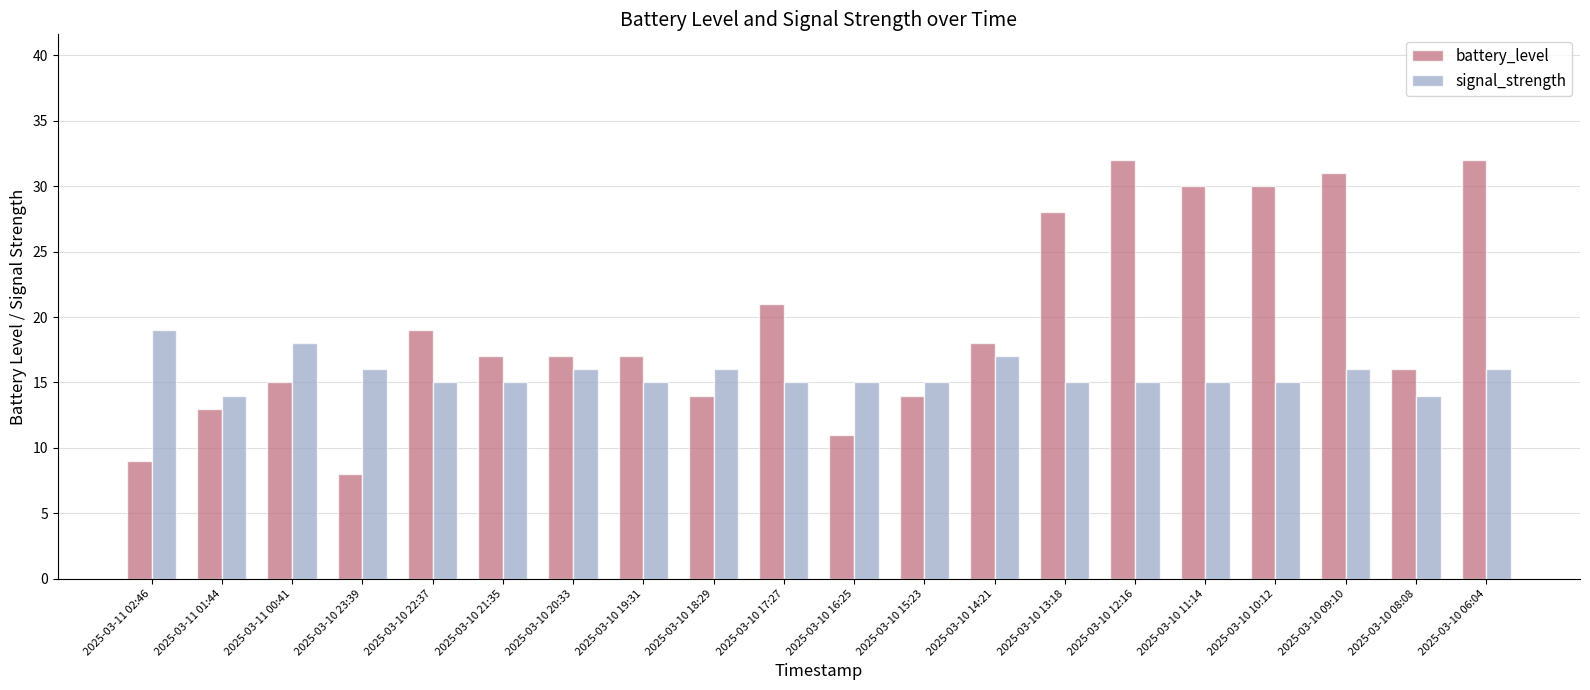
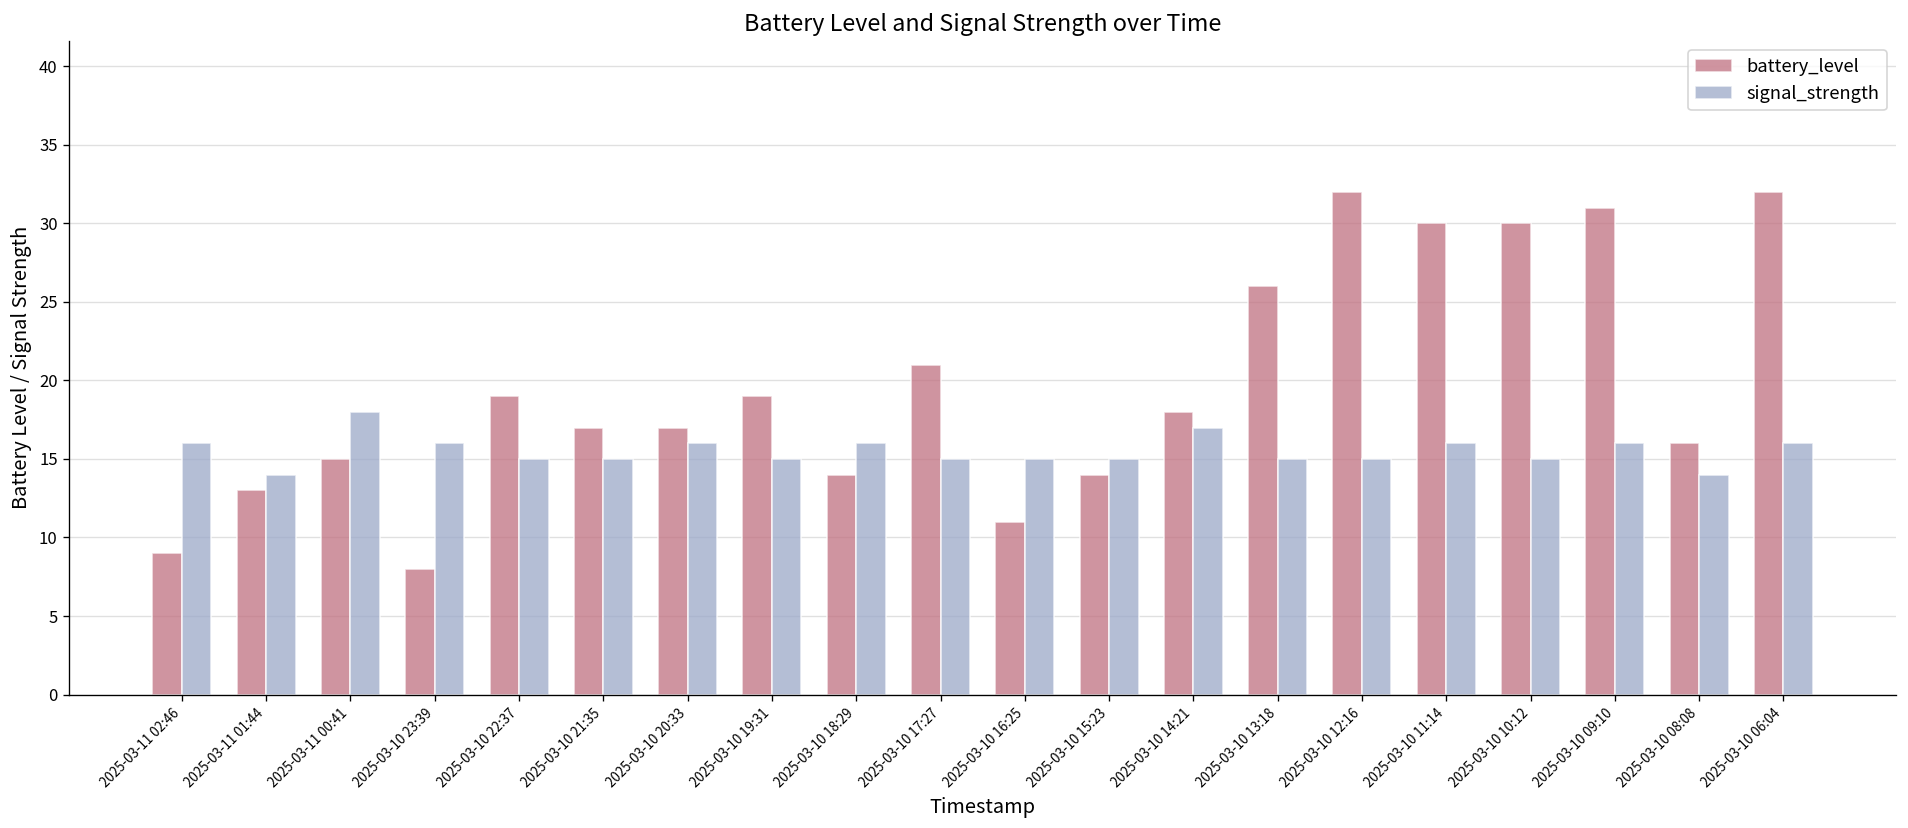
signal_strength, 2025-03-11 02:46: 19 -> 16
battery_level, 2025-03-10 19:31: 17 -> 19
battery_level, 2025-03-10 13:18: 28 -> 26
signal_strength, 2025-03-10 11:14: 15 -> 16
